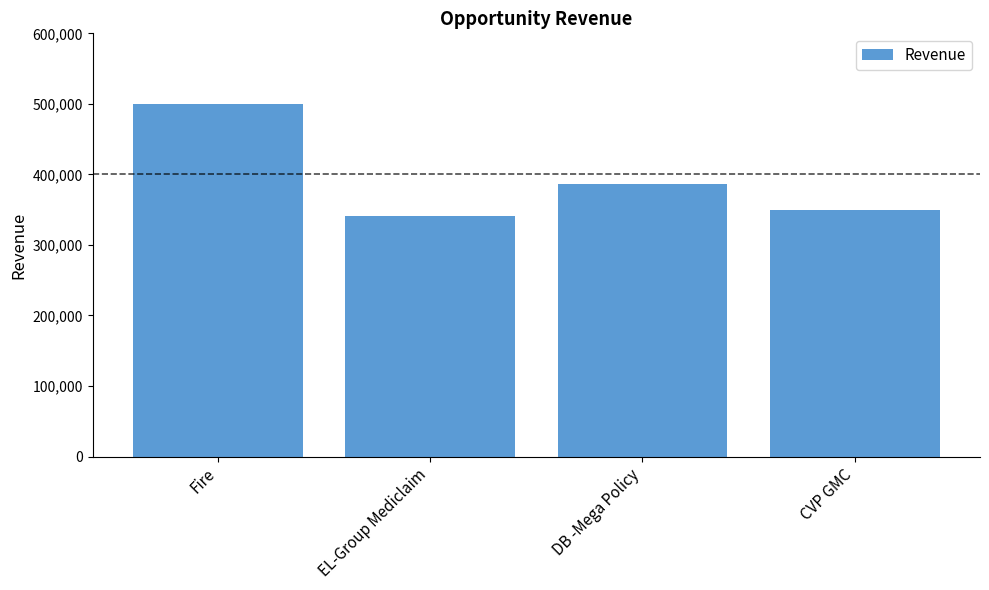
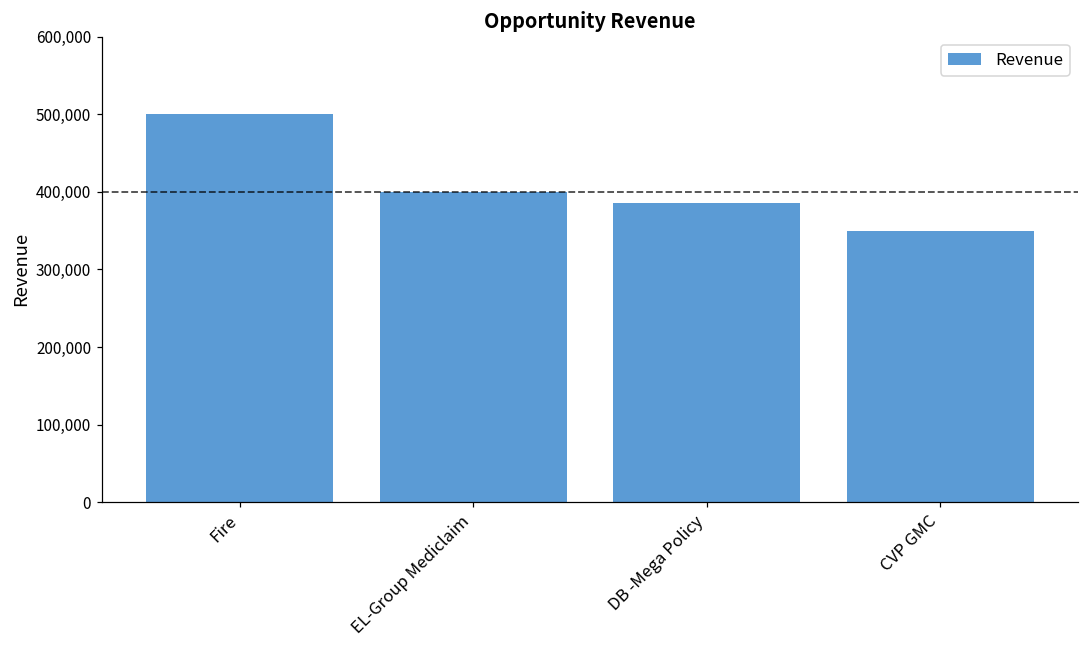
EL-Group Mediclaim: 340,000 -> 400,000
